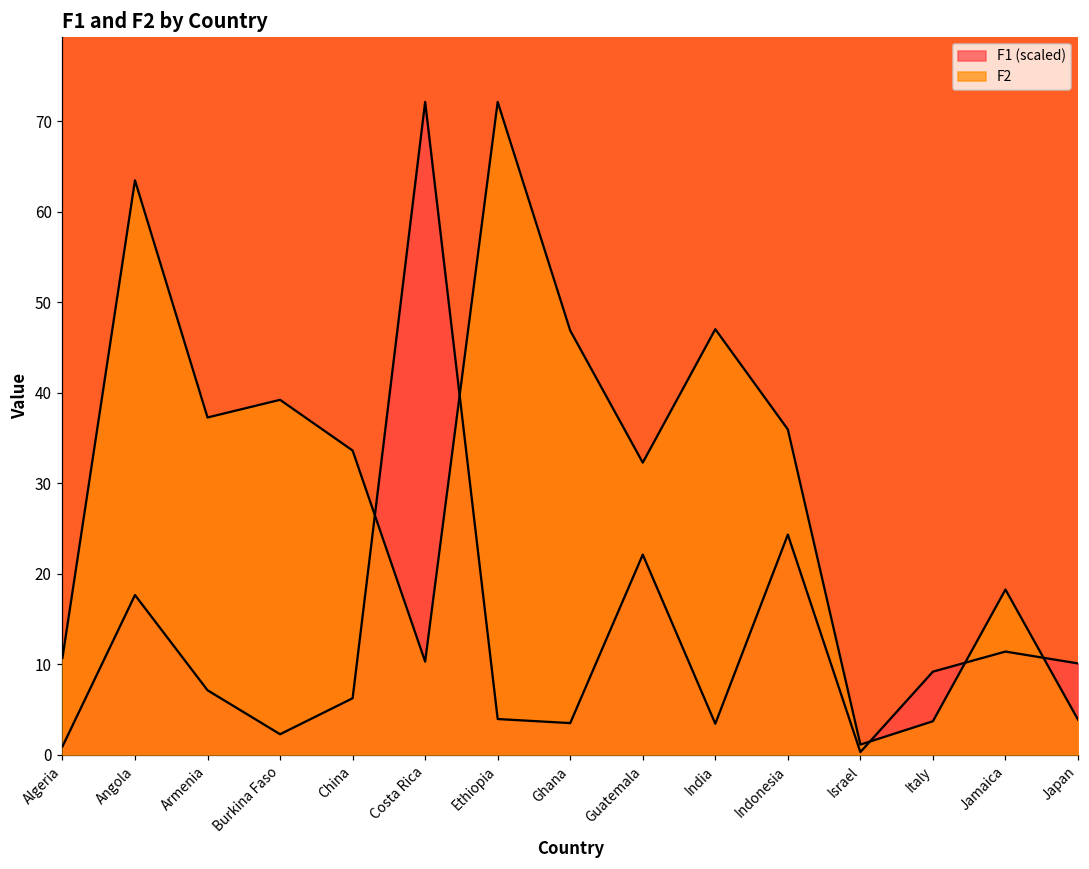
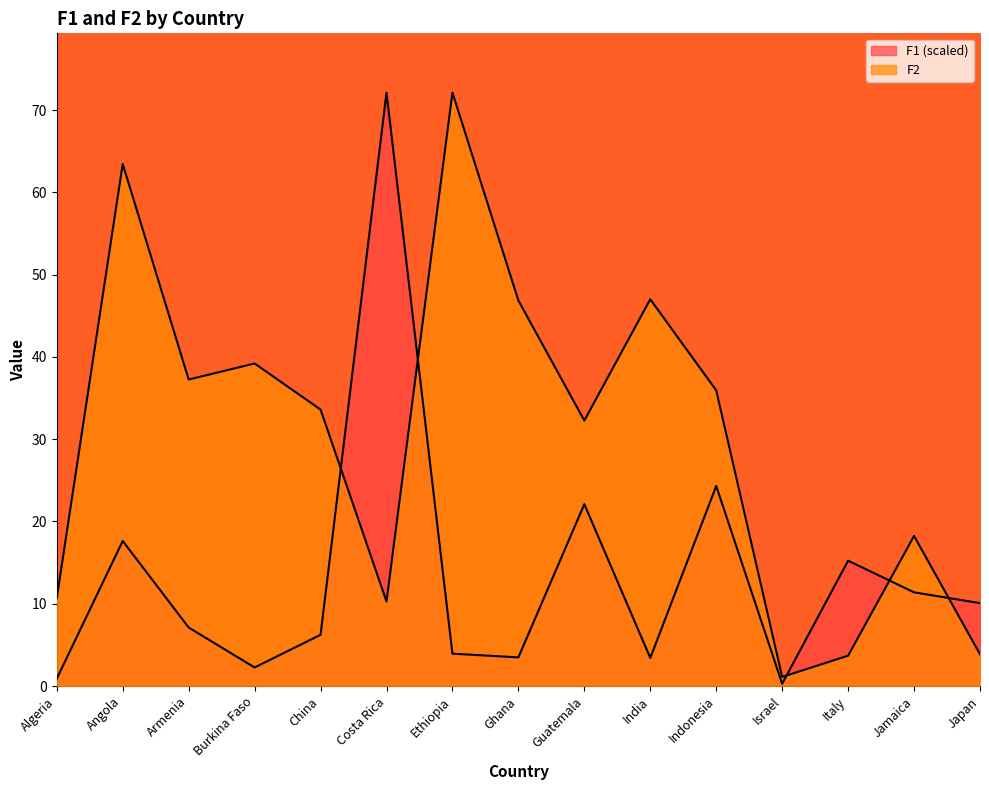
F1 (scaled), Italy: 9 -> 15
